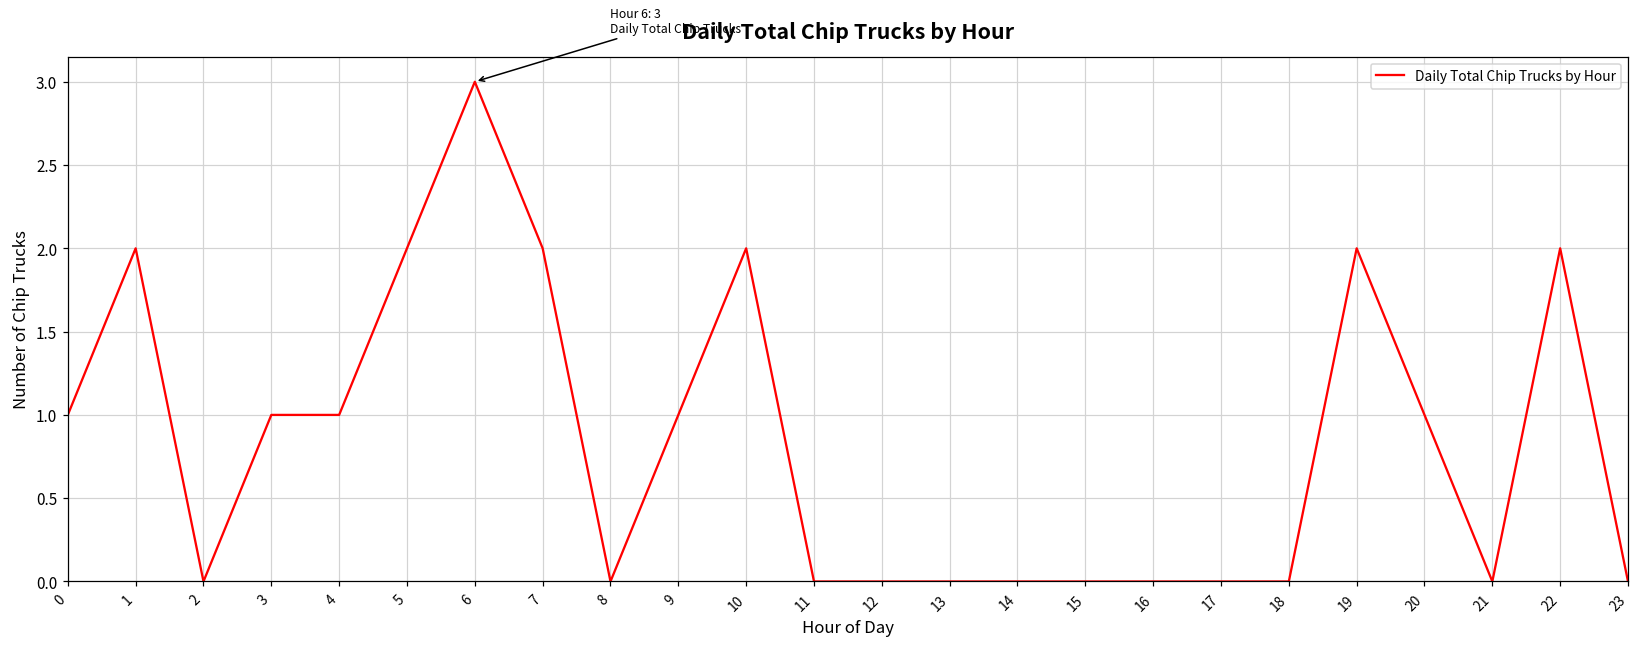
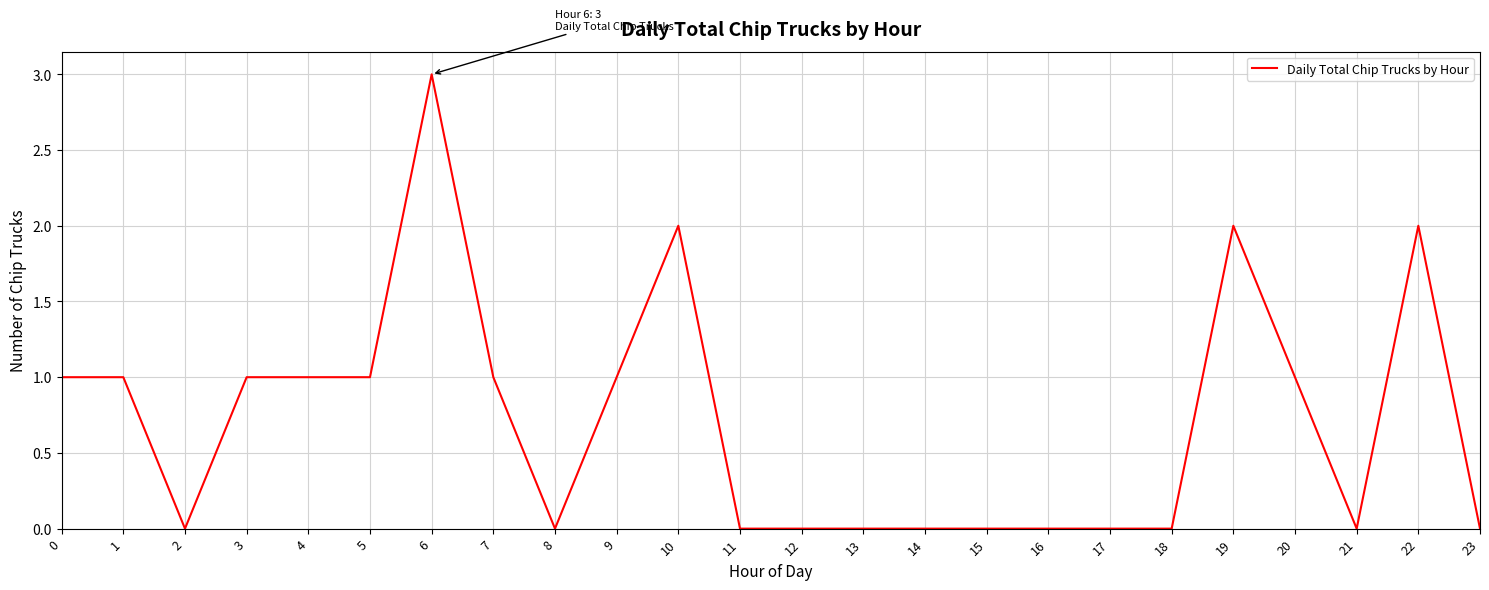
1: 2 -> 1
5: 2 -> 1
7: 2 -> 1
